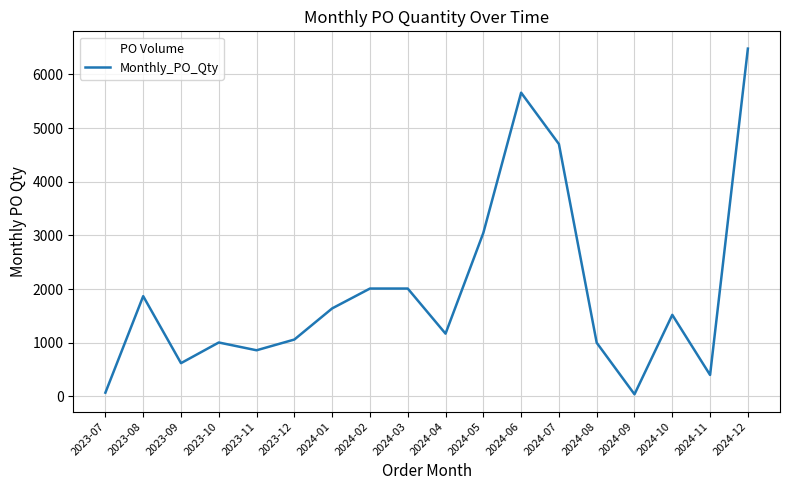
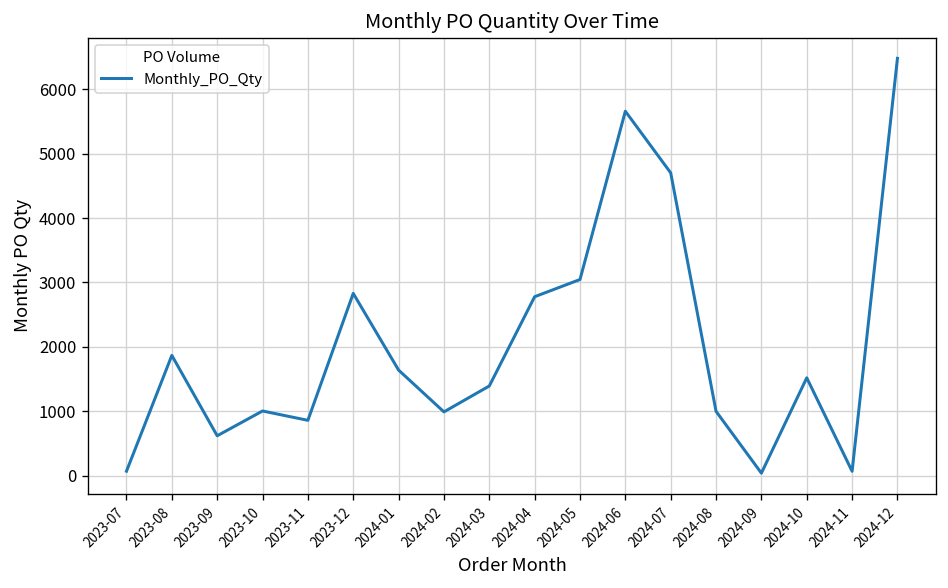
2023-12: 1100 -> 2800
2024-02: 2000 -> 1000
2024-03: 2000 -> 1400
2024-04: 1200 -> 2800
2024-11: 400 -> 100
